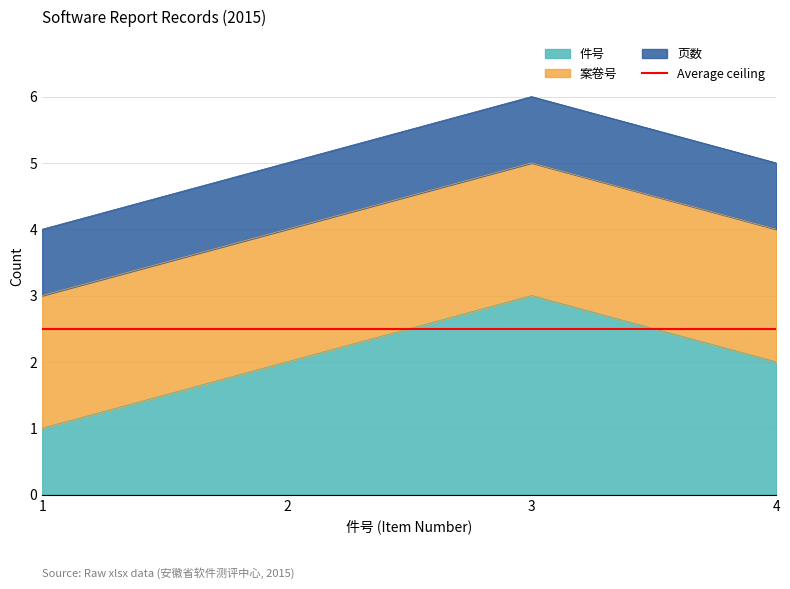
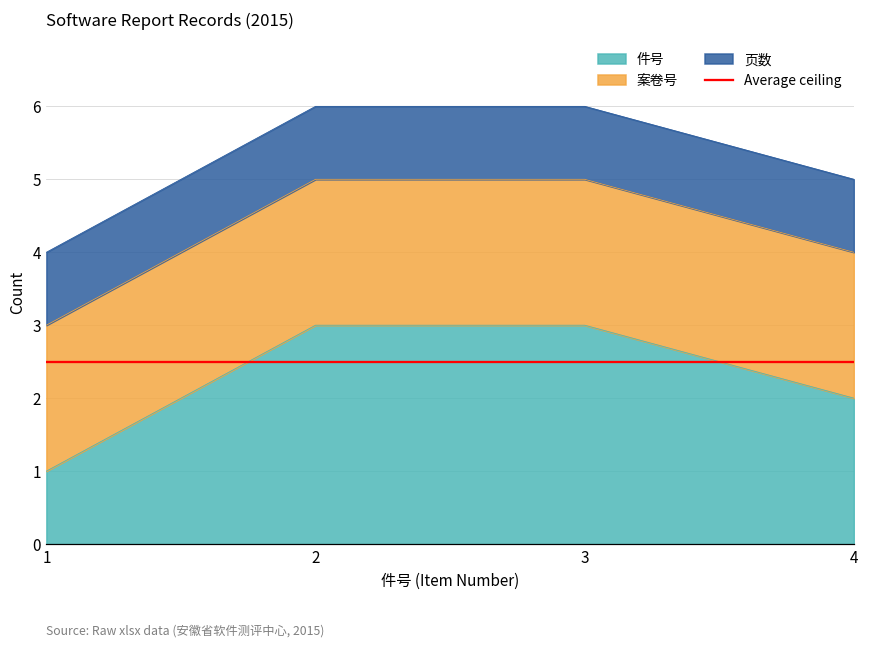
件号, 2: 2 -> 3
